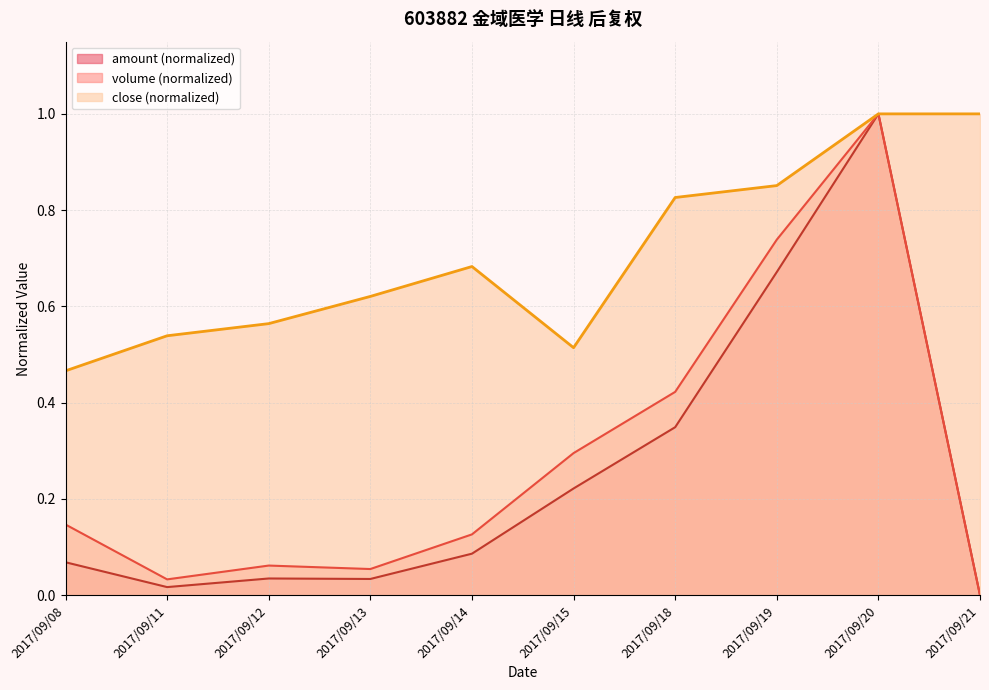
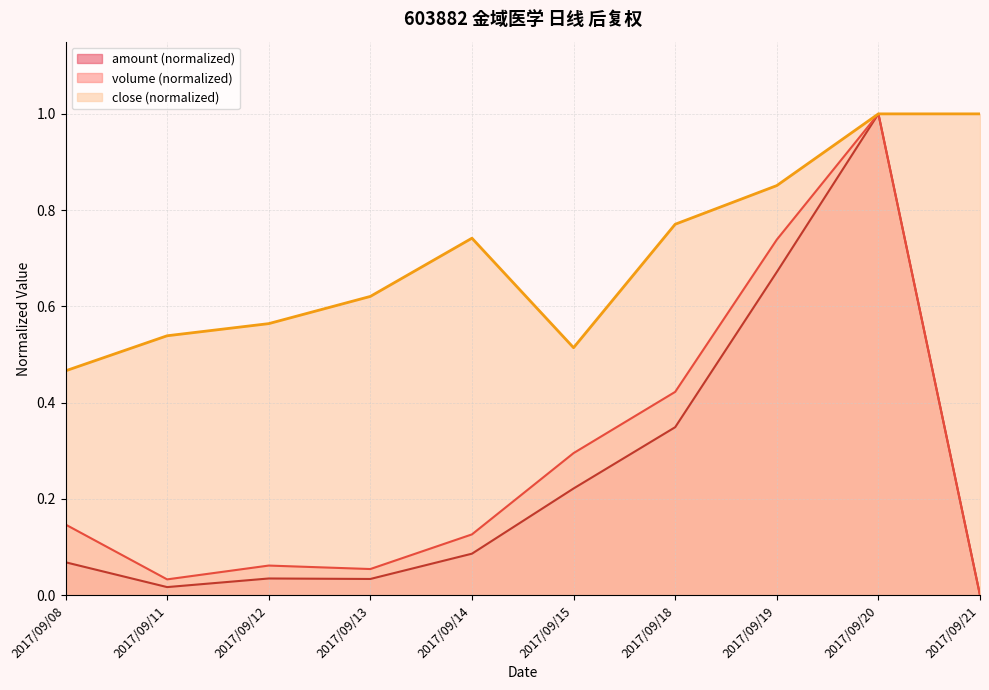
close (normalized), 2017/09/14: 0.68 -> 0.74
close (normalized), 2017/09/18: 0.83 -> 0.77
